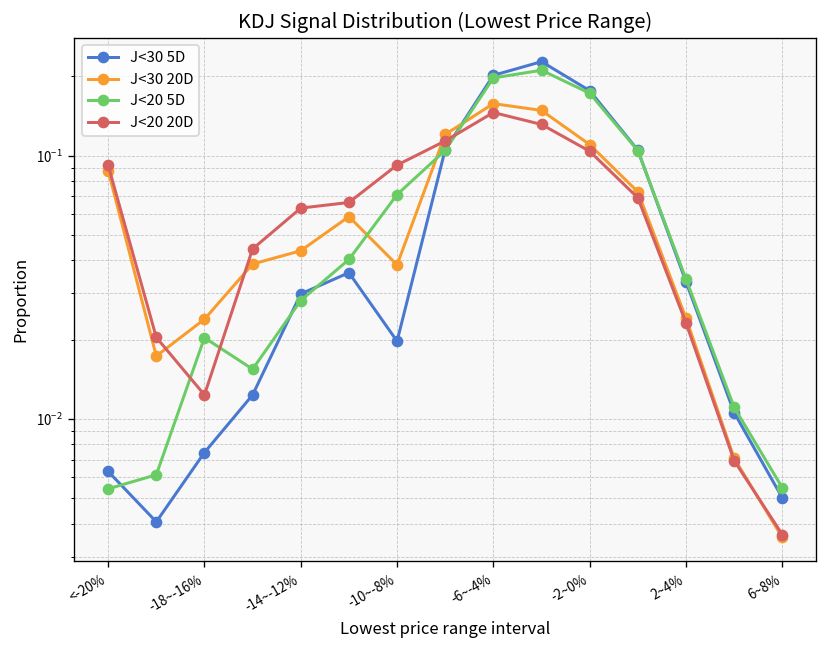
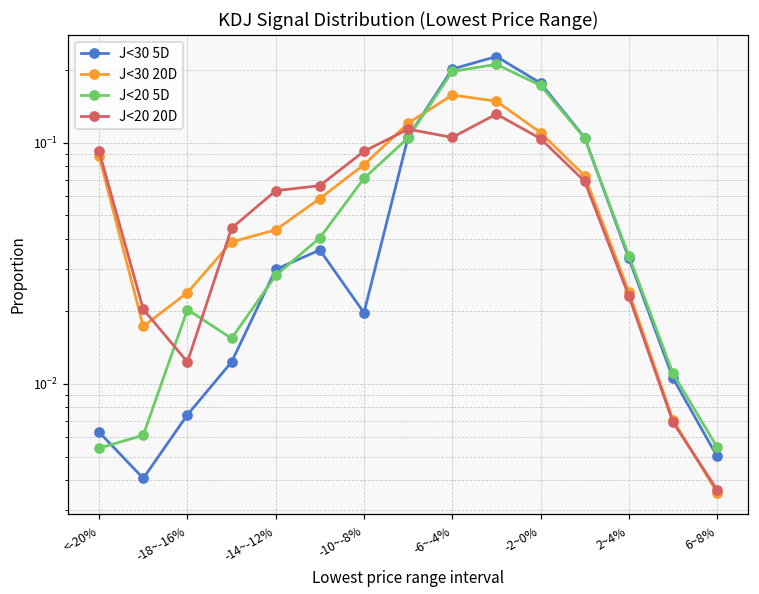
J<30 20D, -10~-8%: 0.038 -> 0.081
J<20 20D, -6~-4%: 0.15 -> 0.11
